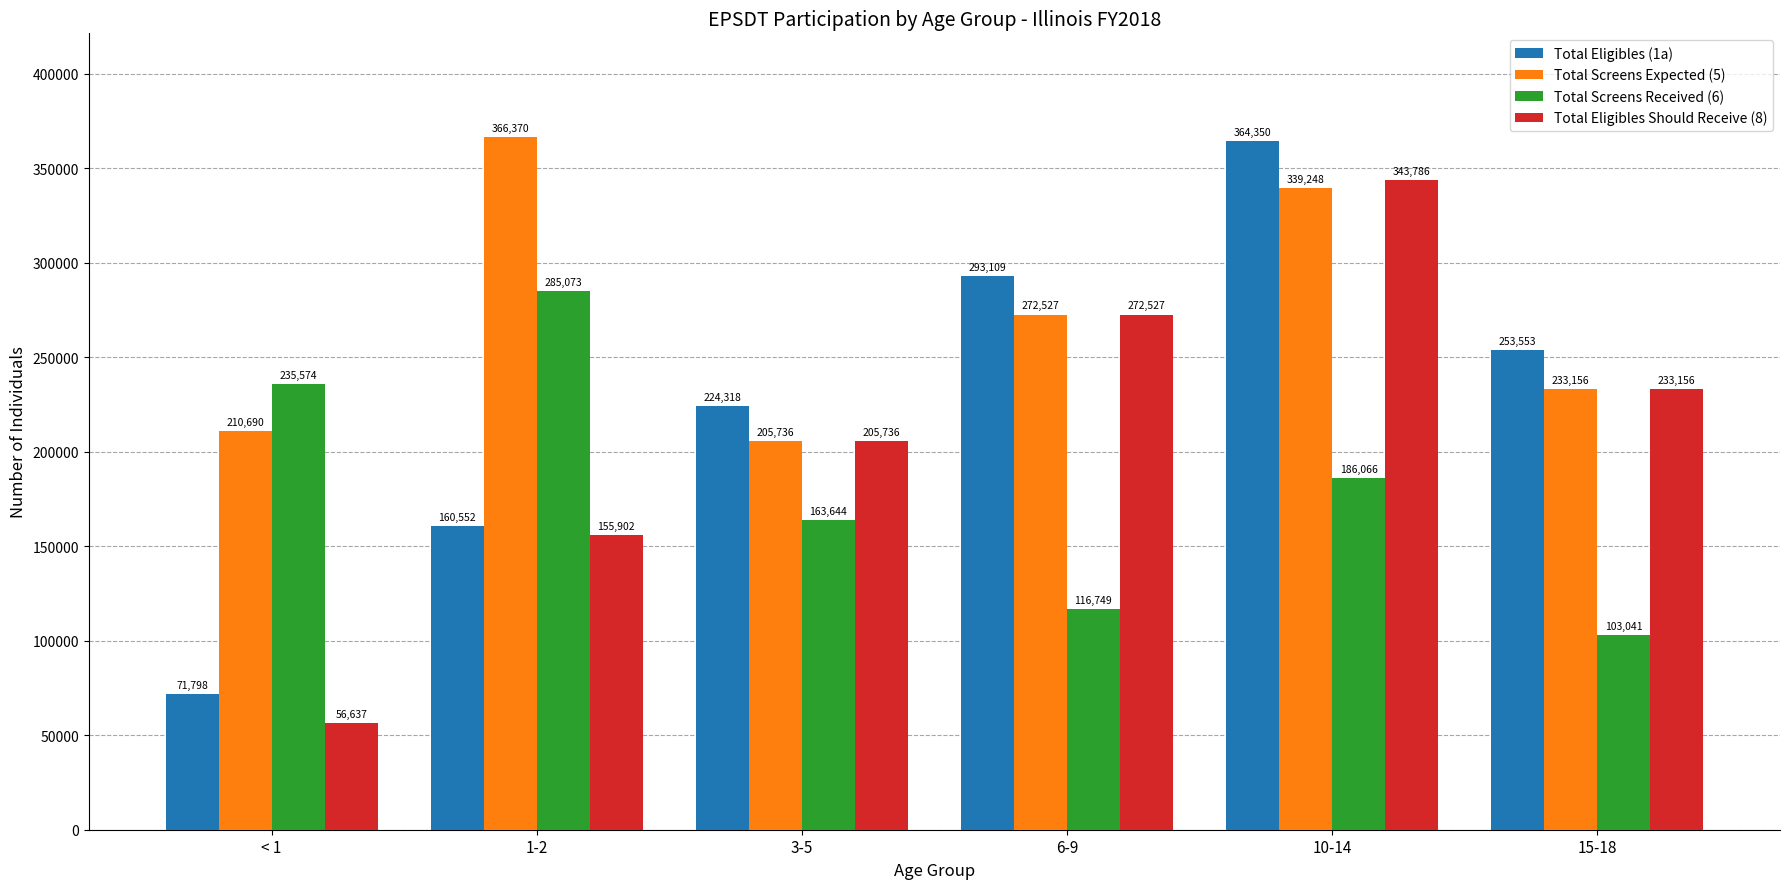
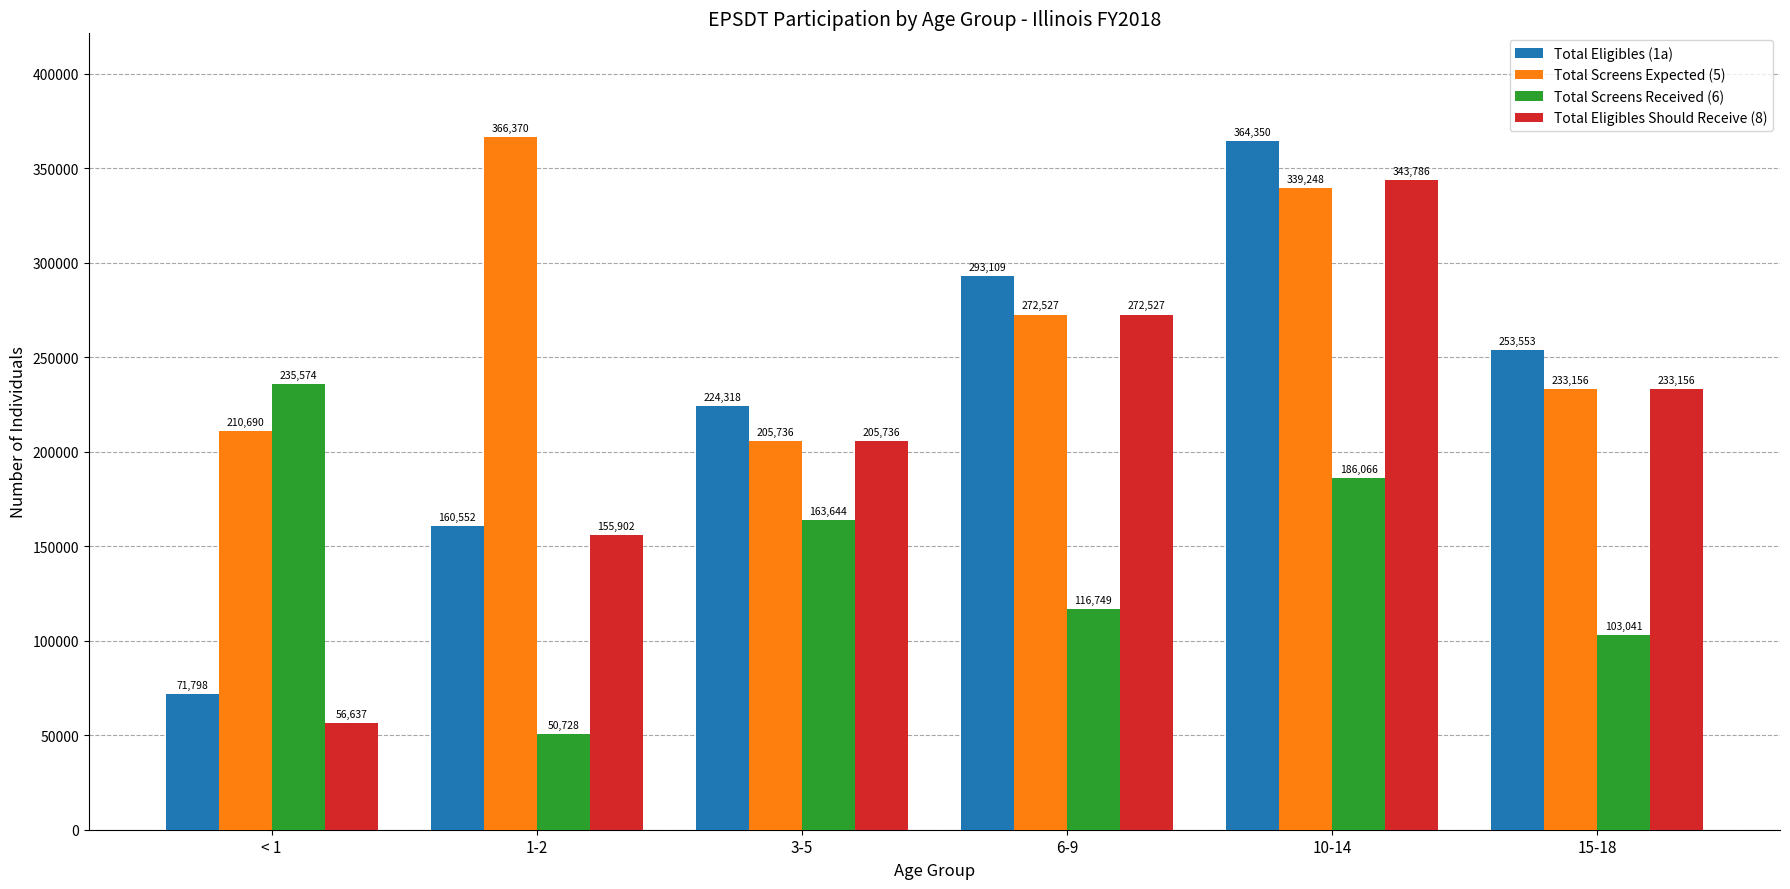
Total Screens Received (6), 1-2: 285,073 -> 50,728
